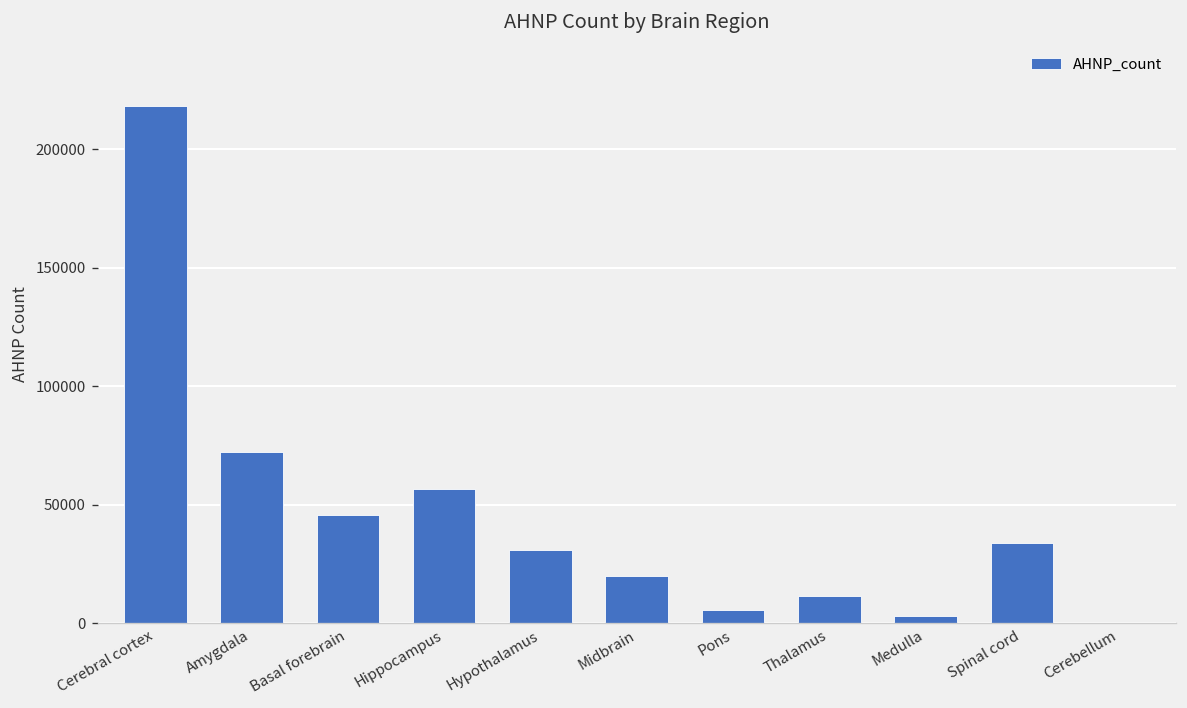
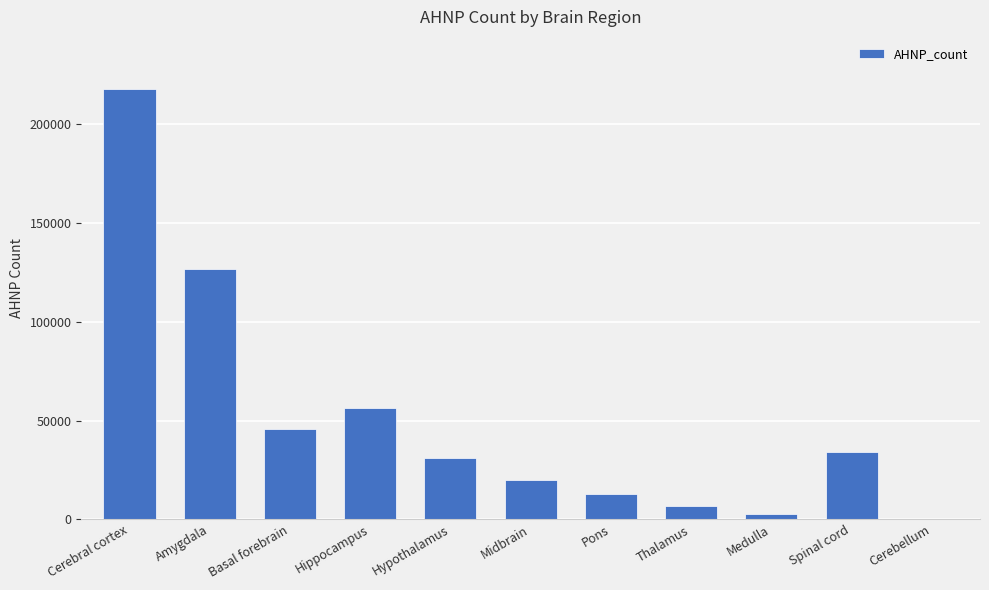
Amygdala: 72000 -> 127000
Pons: 6000 -> 13000
Thalamus: 11000 -> 7000
